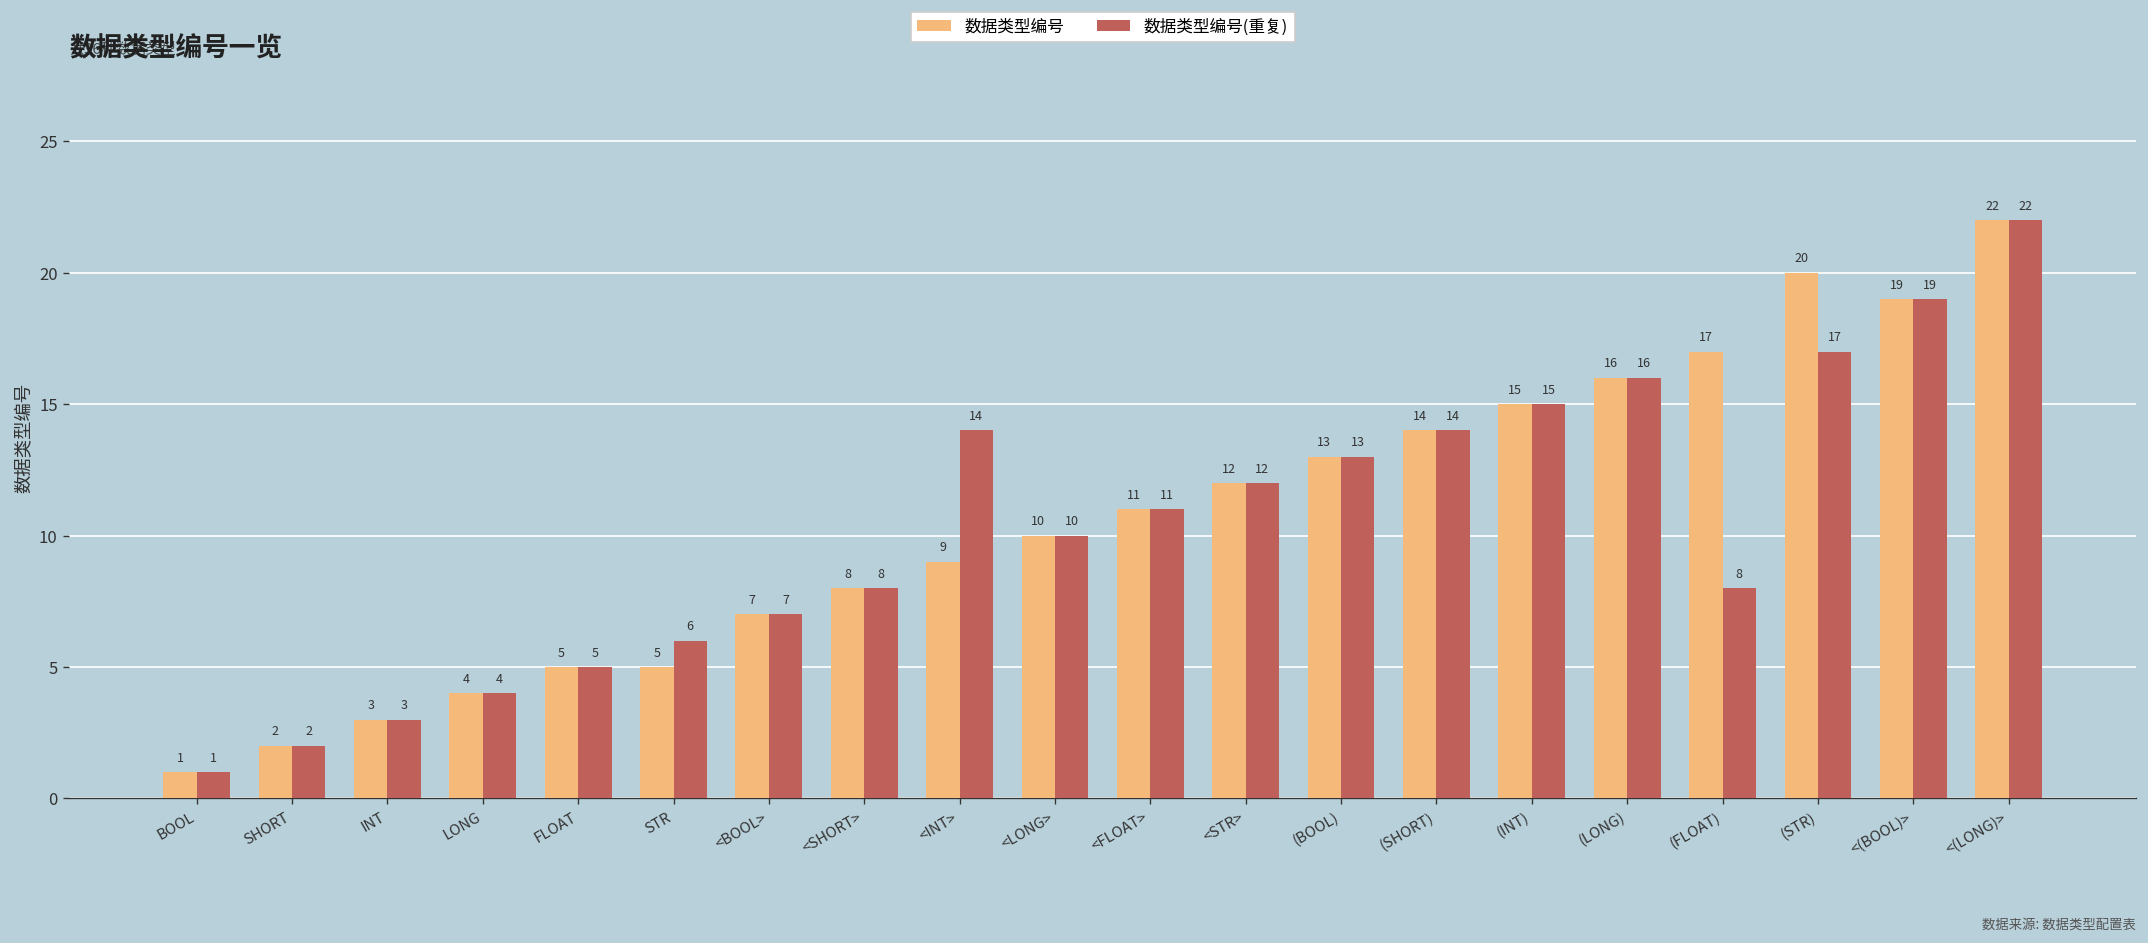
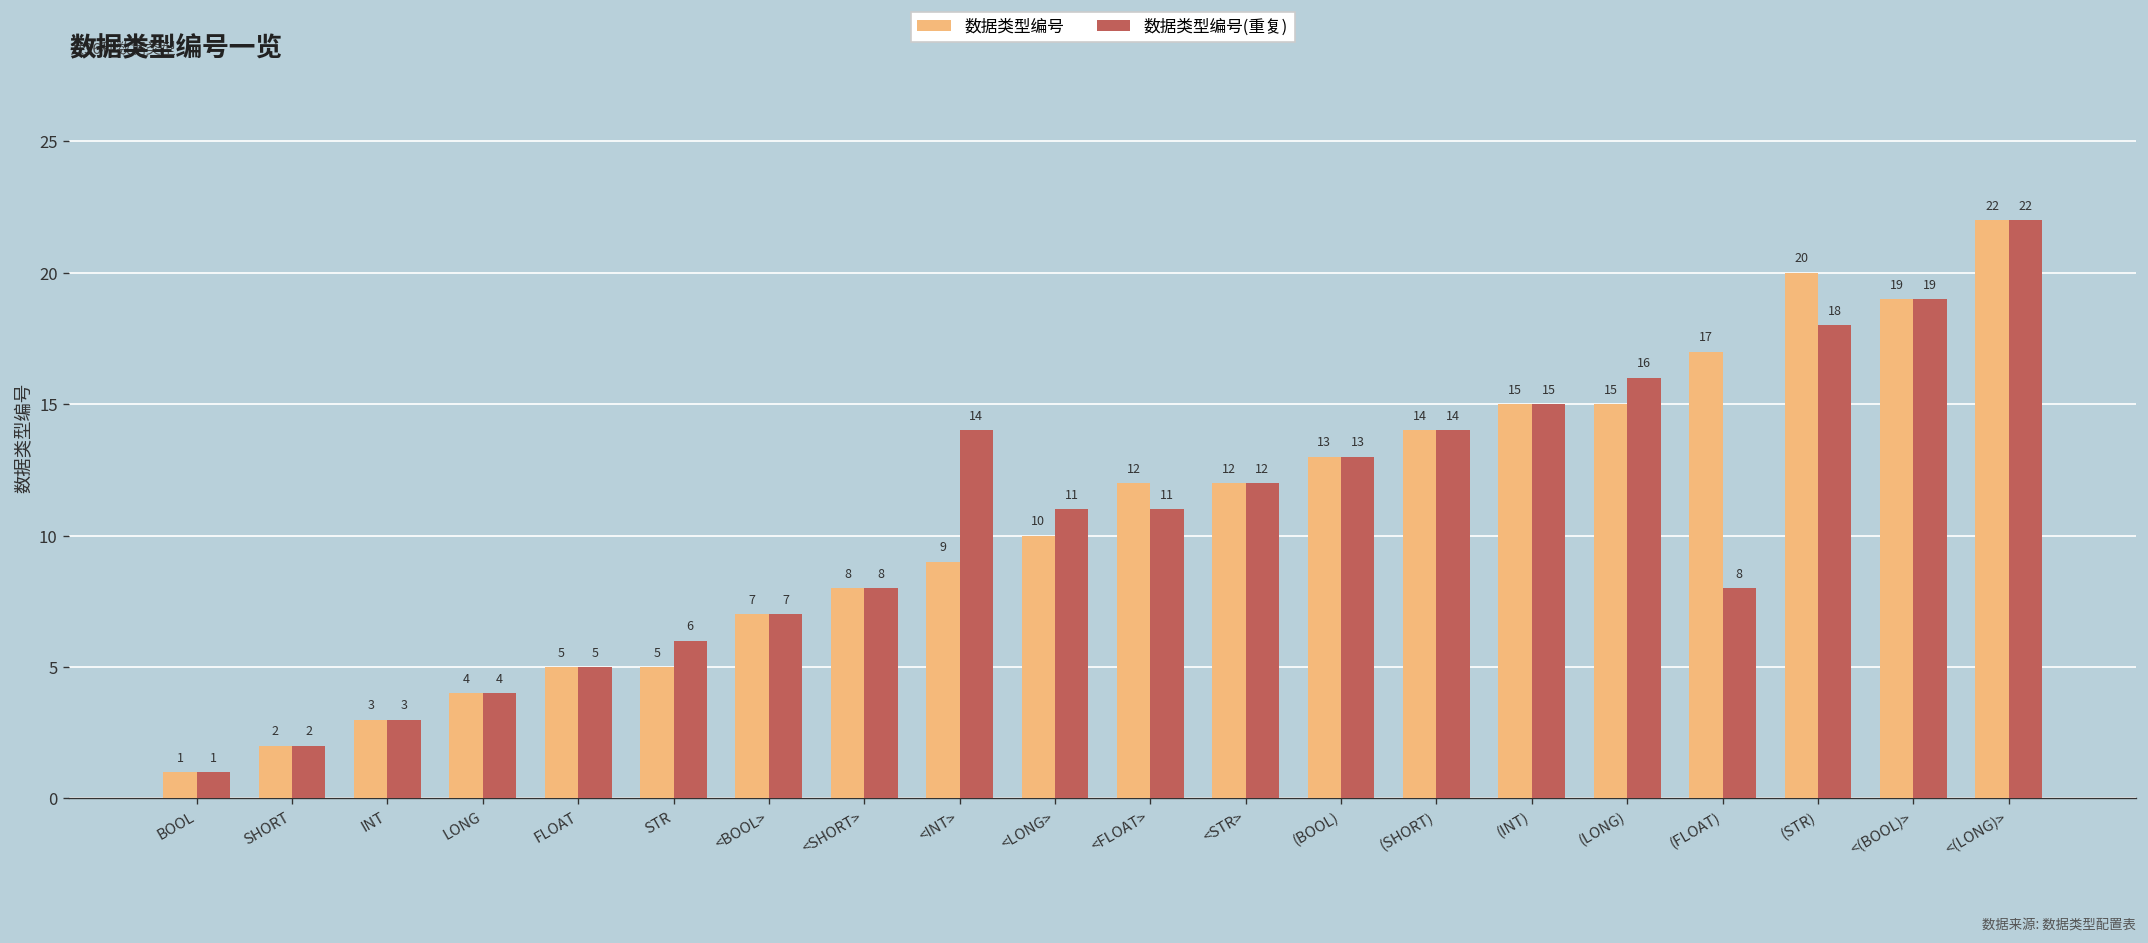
数据类型编号(重复), <LONG>: 10 -> 11
数据类型编号, <FLOAT>: 11 -> 12
数据类型编号, (LONG): 16 -> 15
数据类型编号(重复), (STR): 17 -> 18
